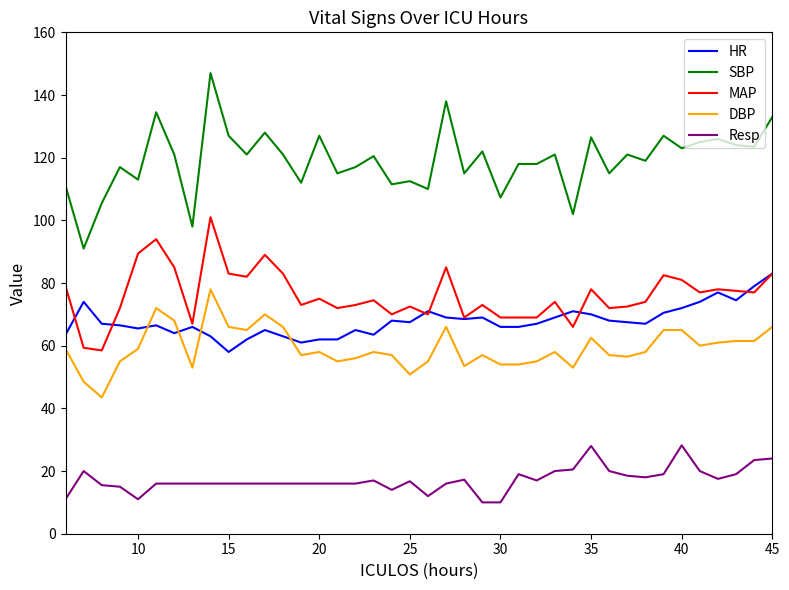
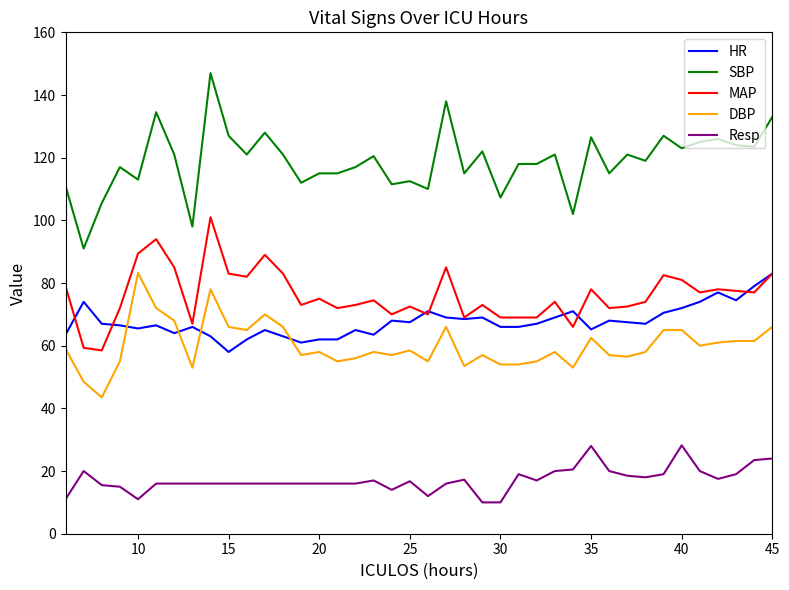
DBP, 10: 59 -> 83
SBP, 20: 127 -> 115
DBP, 25: 51 -> 59
HR, 35: 70 -> 65
